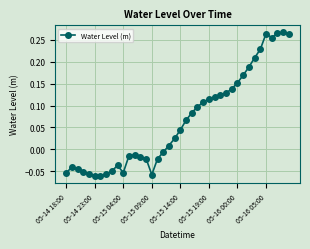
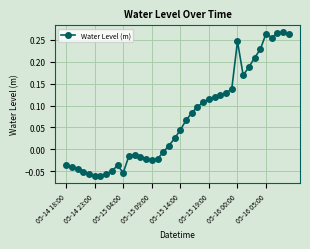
05-14 18:00: -0.05 -> -0.04
05-15 09:00: -0.06 -> -0.02
05-16 00:00: 0.15 -> 0.25
